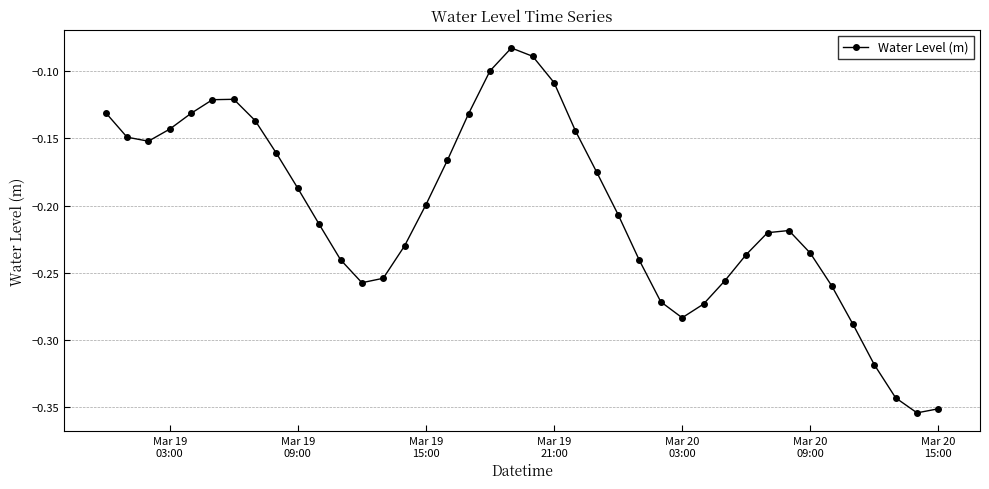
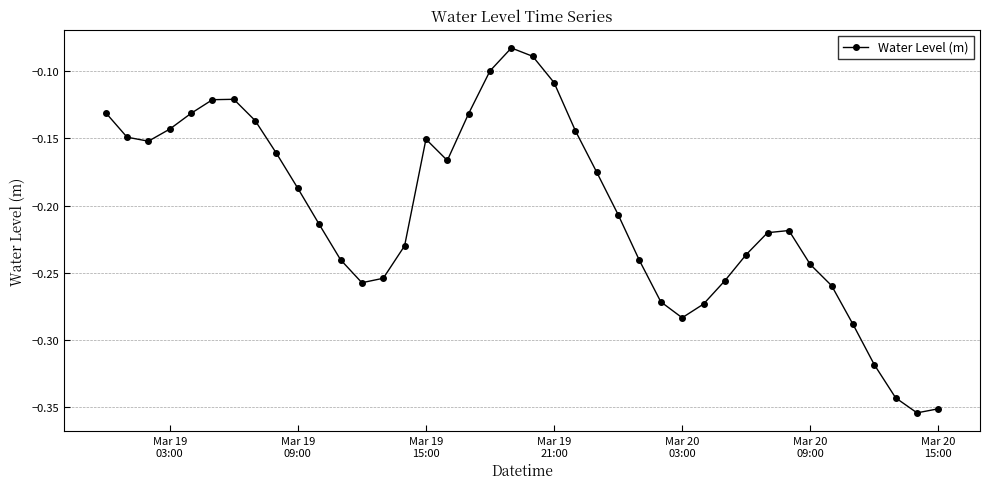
Mar 19 15:00: -0.199 -> -0.151
Mar 20 09:00: -0.235 -> -0.244
